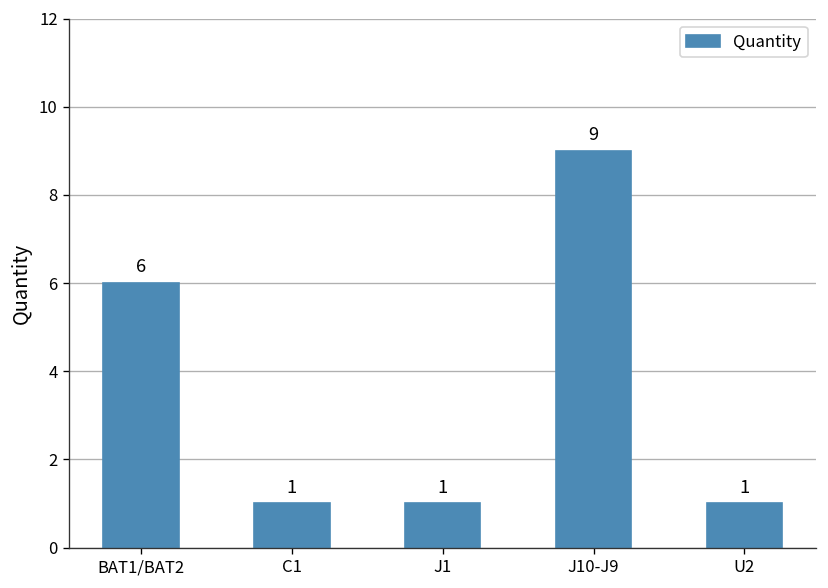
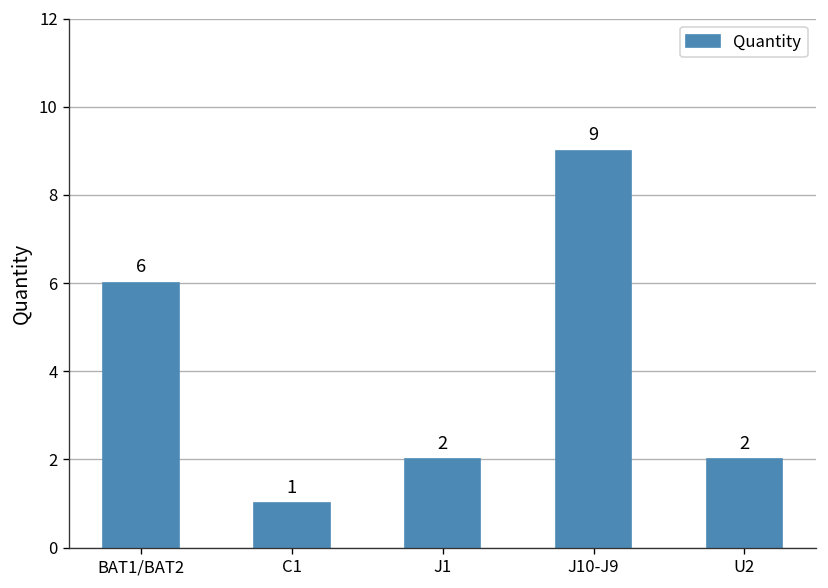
J1: 1 -> 2
U2: 1 -> 2
